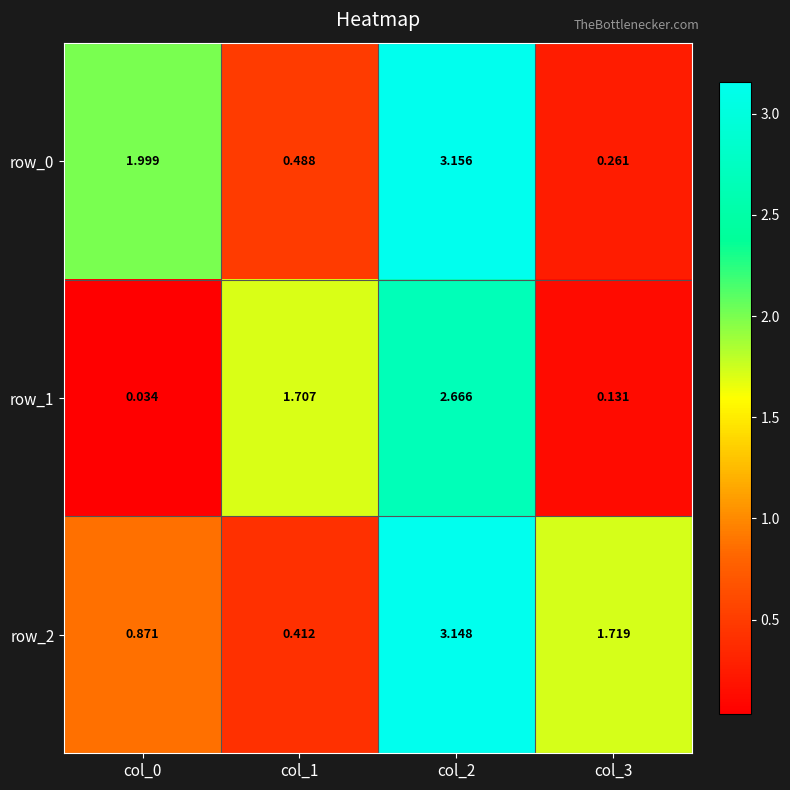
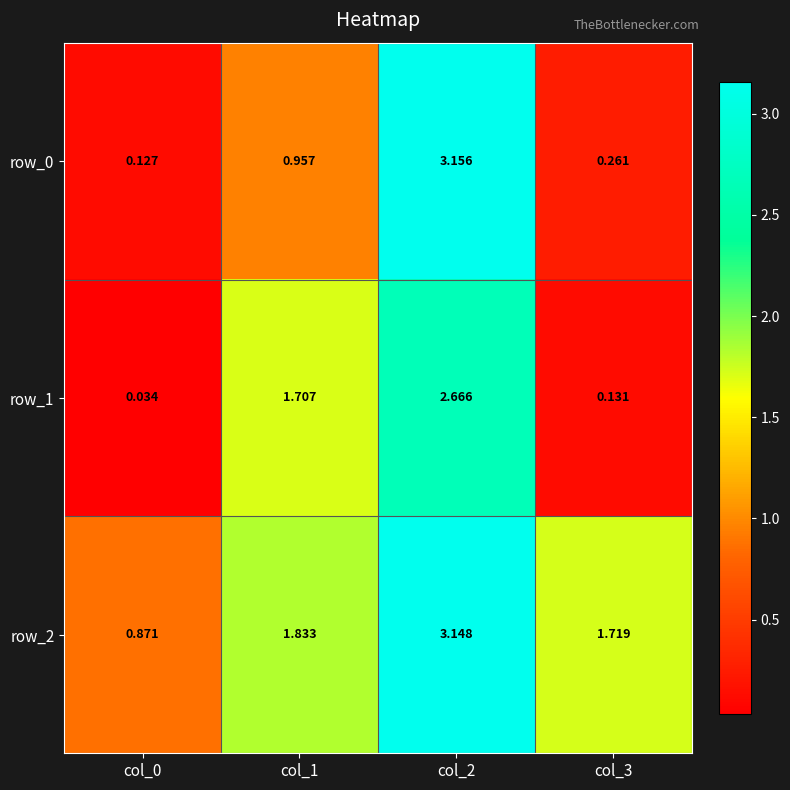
row_0, col_0: 1.999 -> 0.127
row_0, col_1: 0.488 -> 0.957
row_2, col_1: 0.412 -> 1.833
